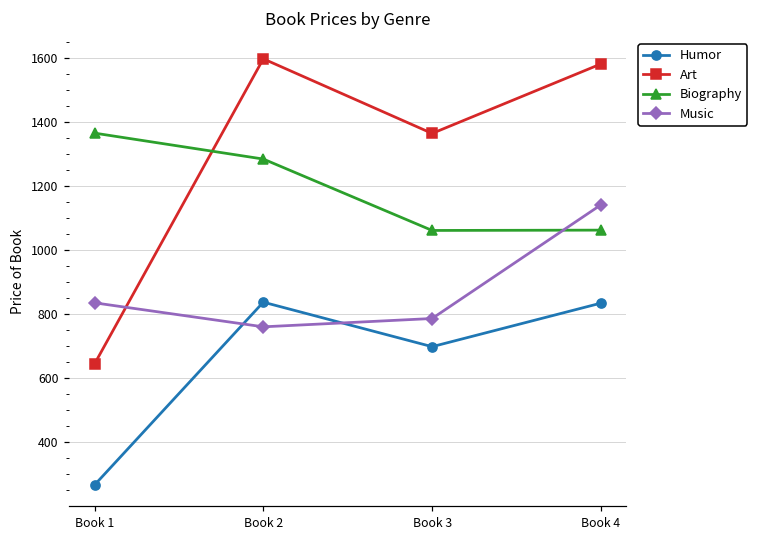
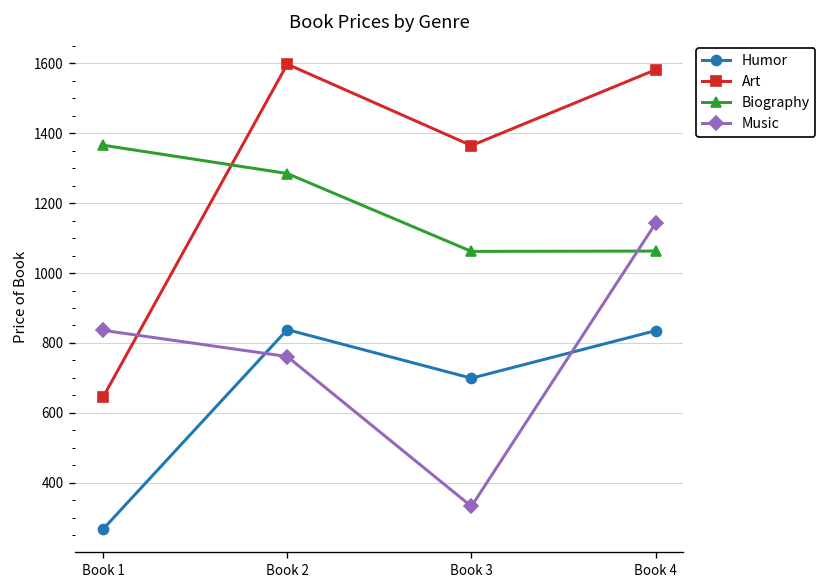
Music, Book 3: 790 -> 330
